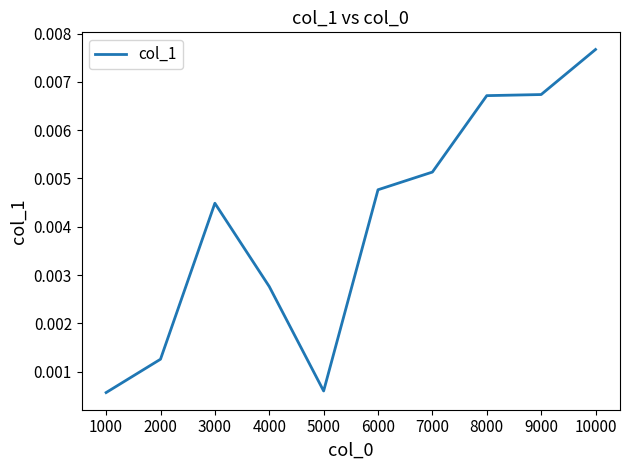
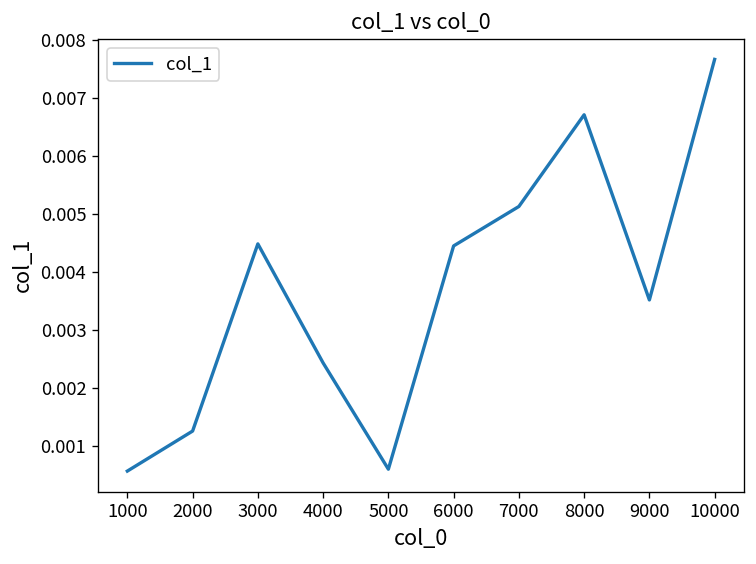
4000: 0.0028 -> 0.0024
6000: 0.0048 -> 0.0045
9000: 0.0067 -> 0.0035
